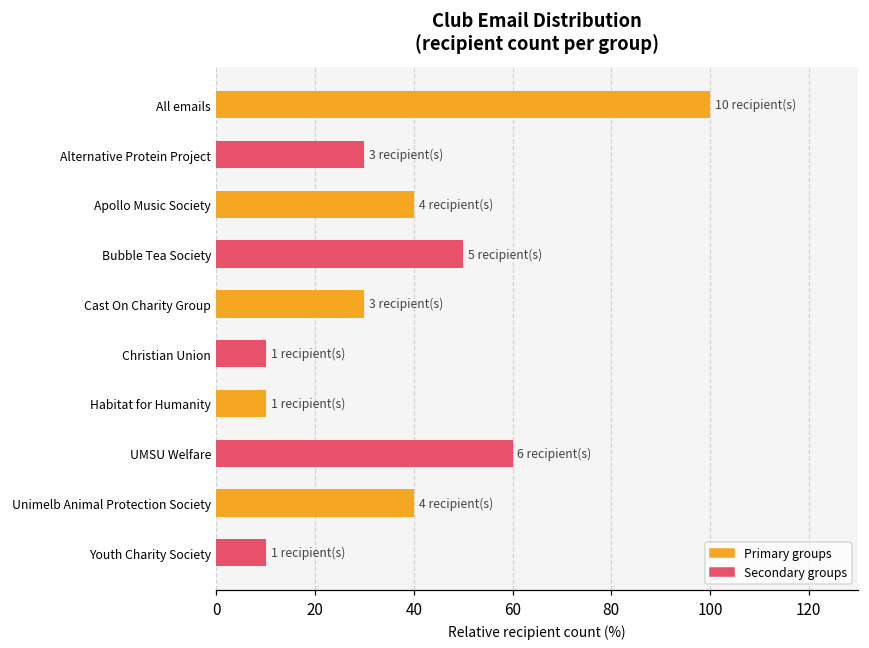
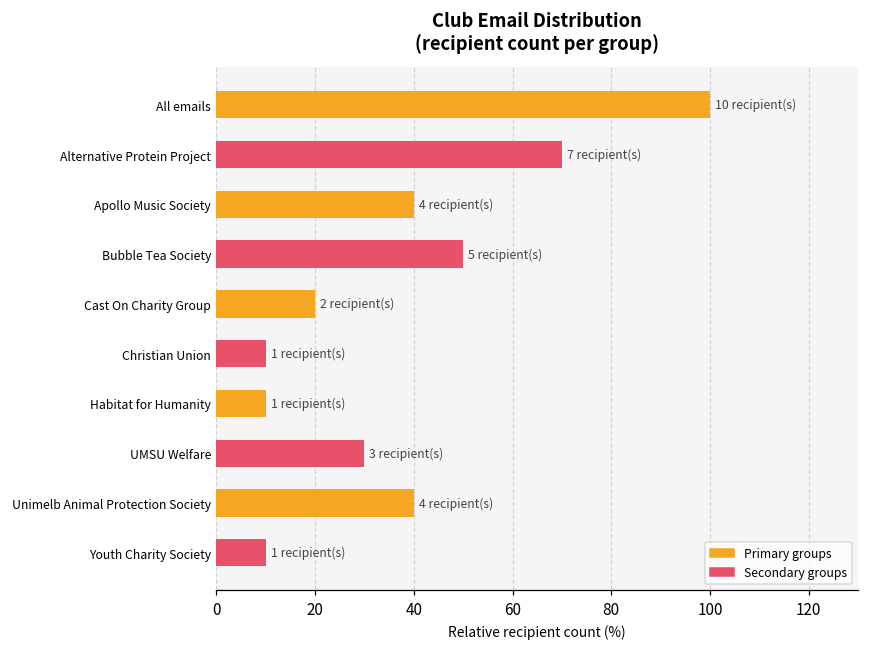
Alternative Protein Project: 3 -> 7
Cast On Charity Group: 3 -> 2
UMSU Welfare: 6 -> 3
